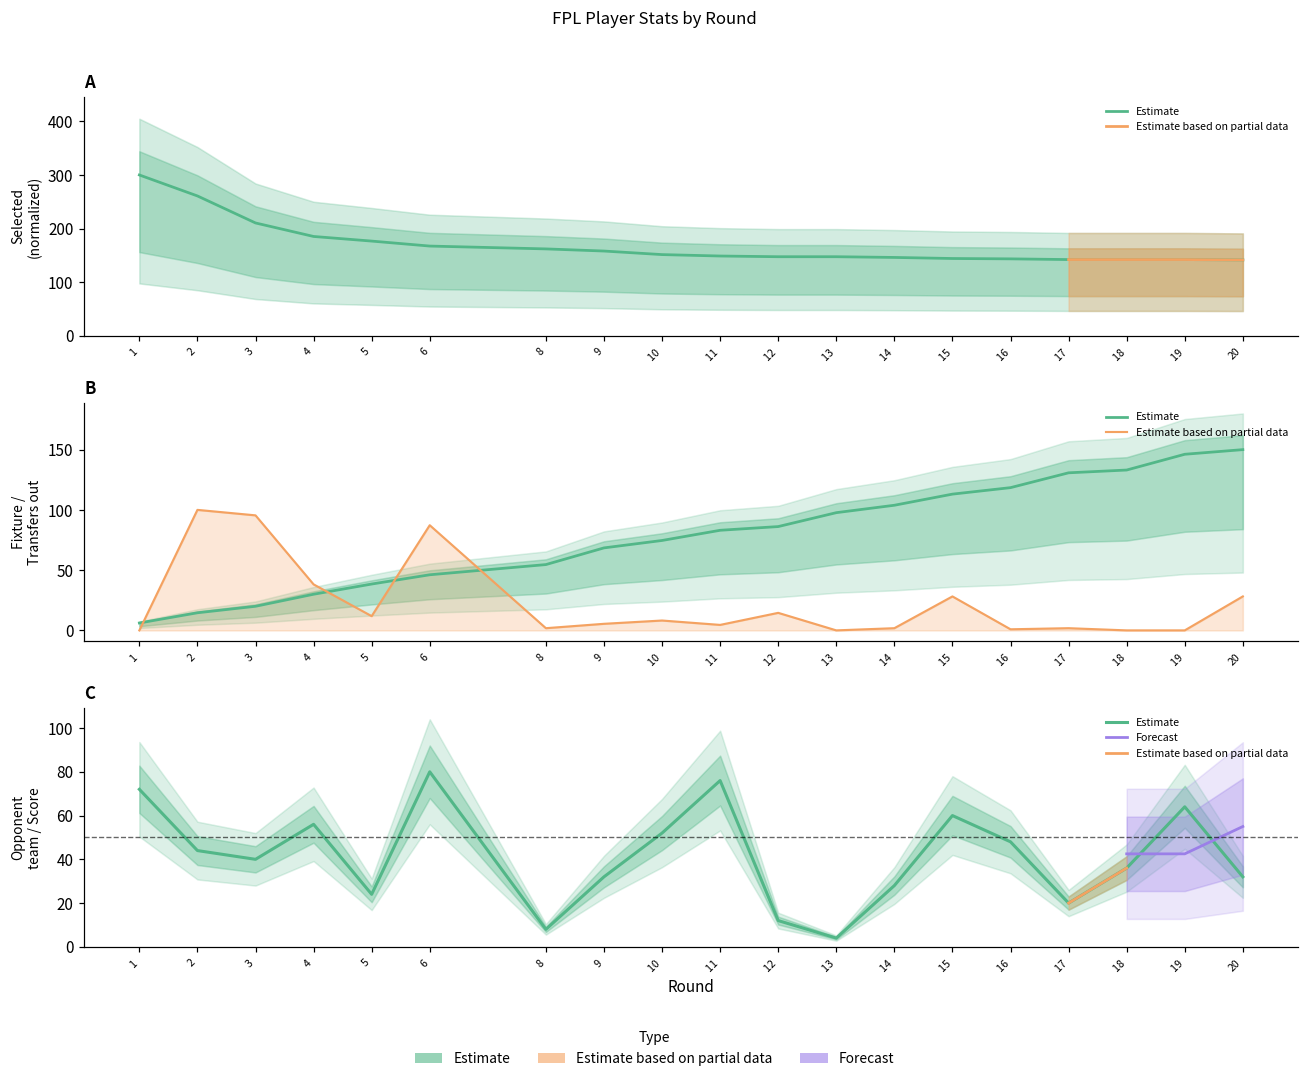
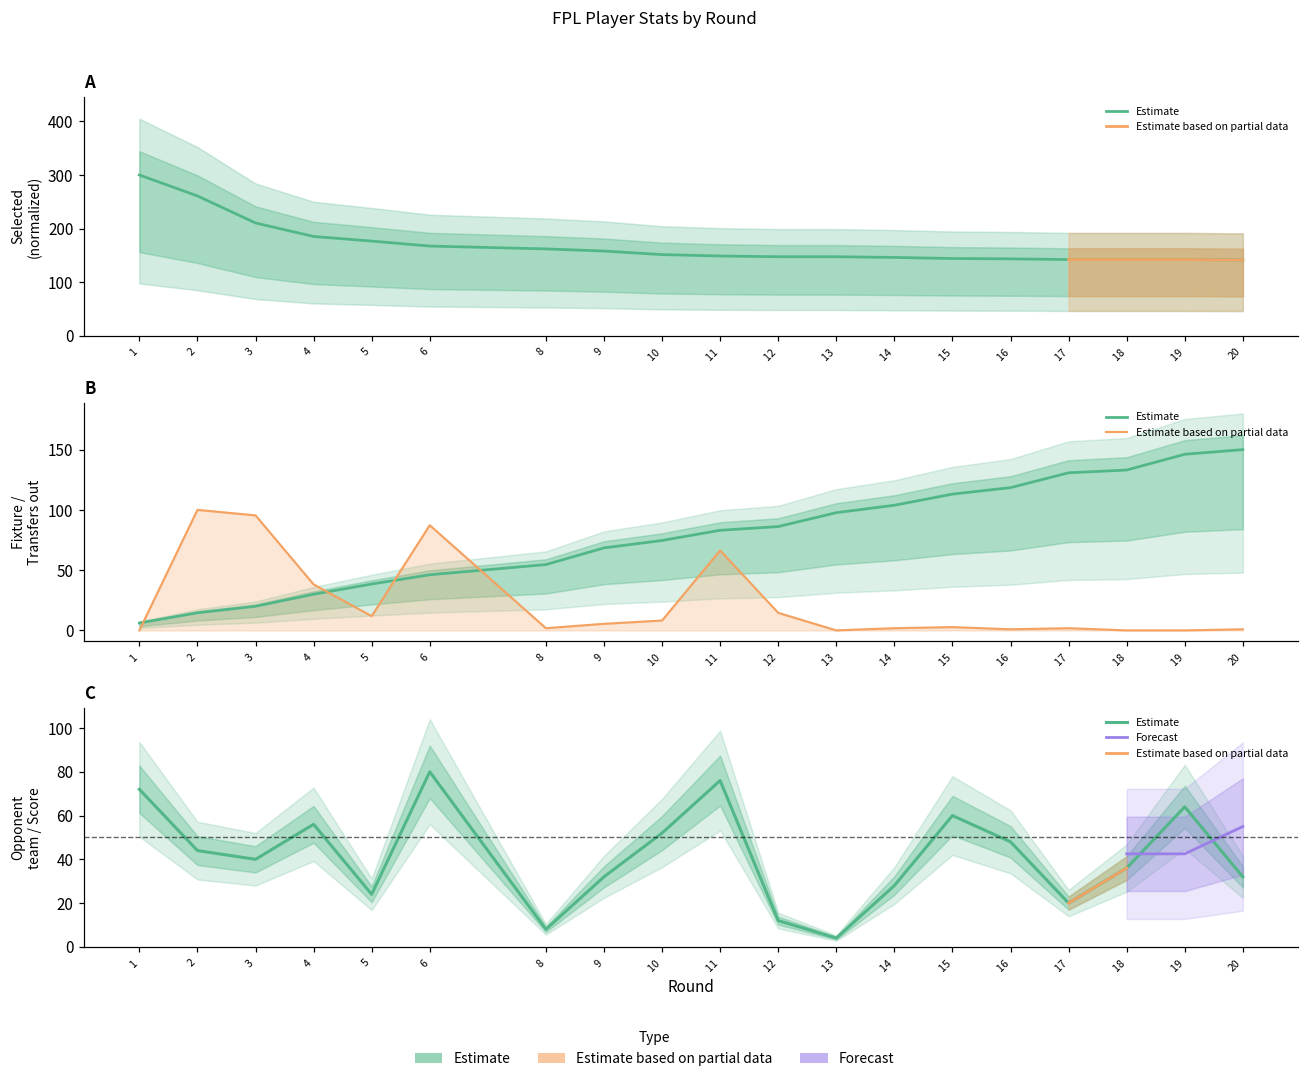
B, Estimate based on partial data, 11: 5 -> 66
B, Estimate based on partial data, 15: 28 -> 3
B, Estimate based on partial data, 20: 28 -> 1
